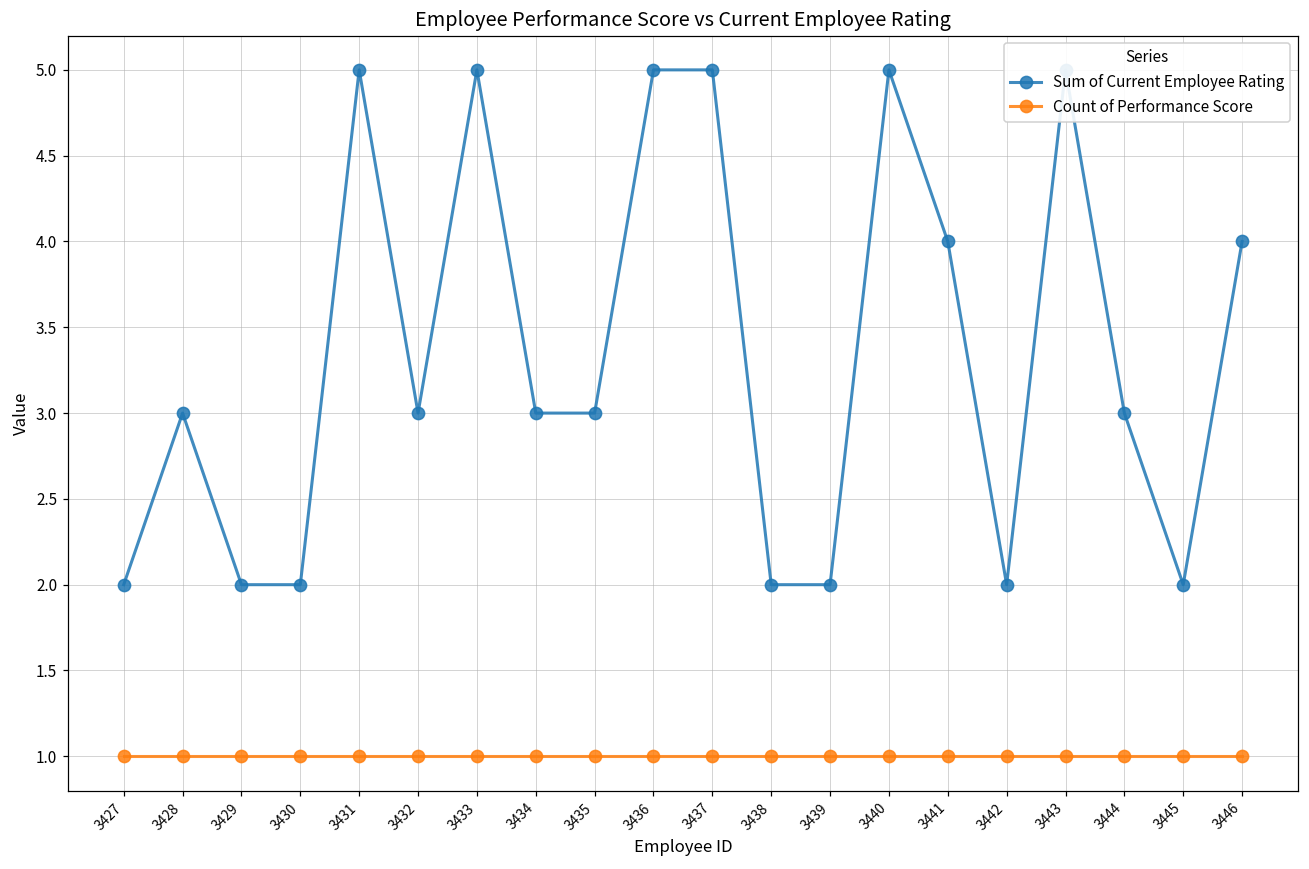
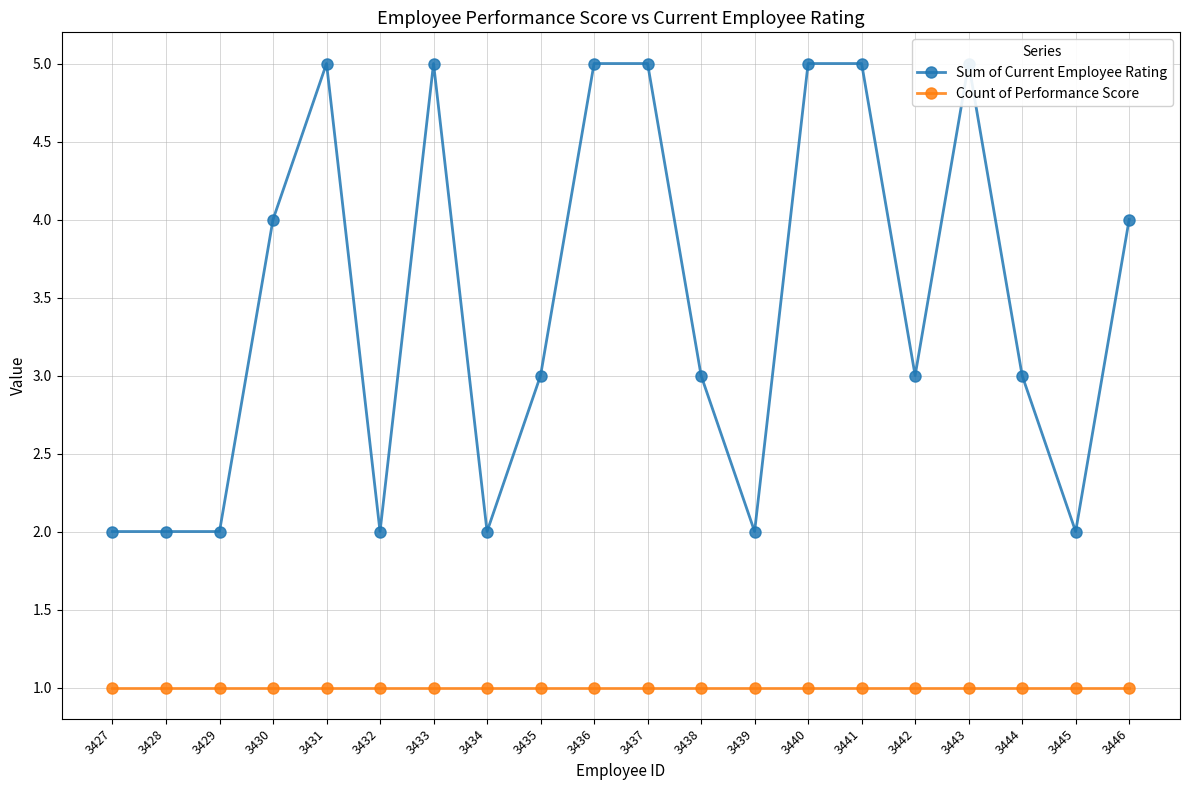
Sum of Current Employee Rating, 3428: 3 -> 2
Sum of Current Employee Rating, 3430: 2 -> 4
Sum of Current Employee Rating, 3432: 3 -> 2
Sum of Current Employee Rating, 3434: 3 -> 2
Sum of Current Employee Rating, 3438: 2 -> 3
Sum of Current Employee Rating, 3441: 4 -> 5
Sum of Current Employee Rating, 3442: 2 -> 3
